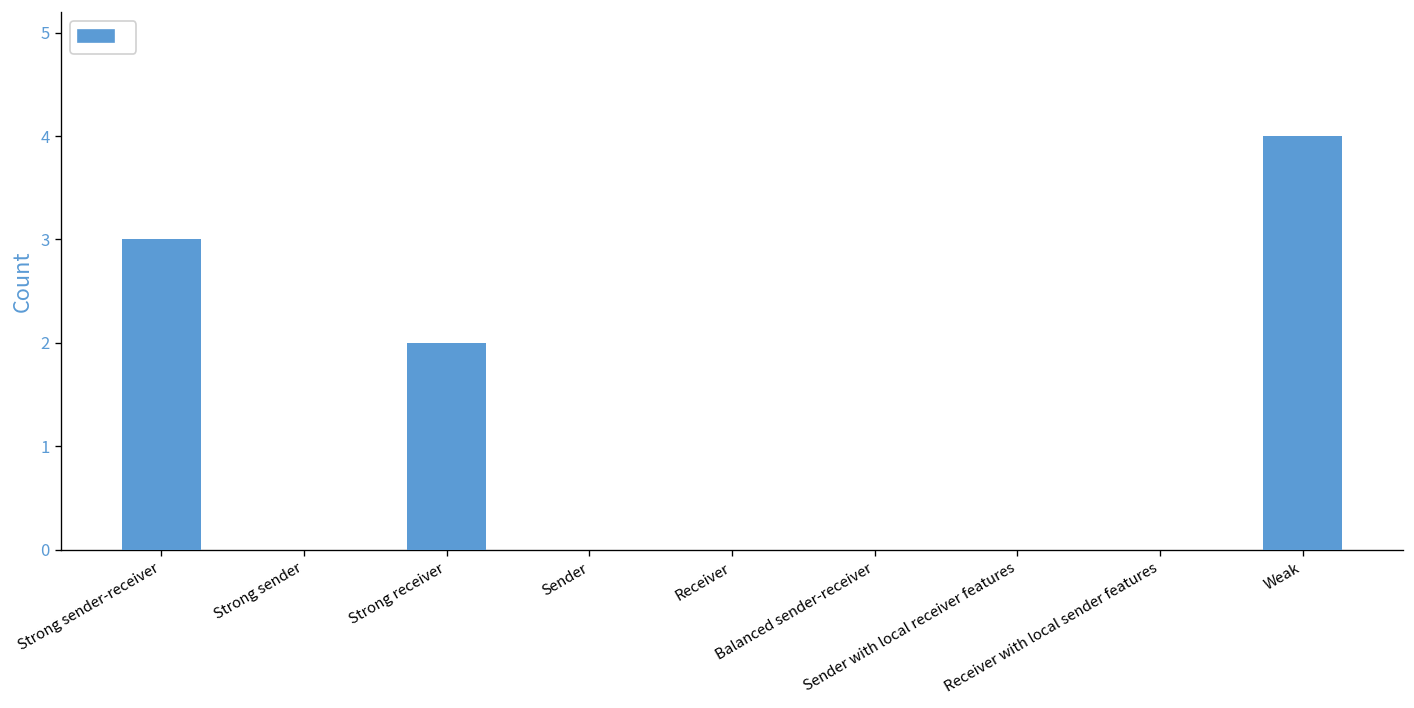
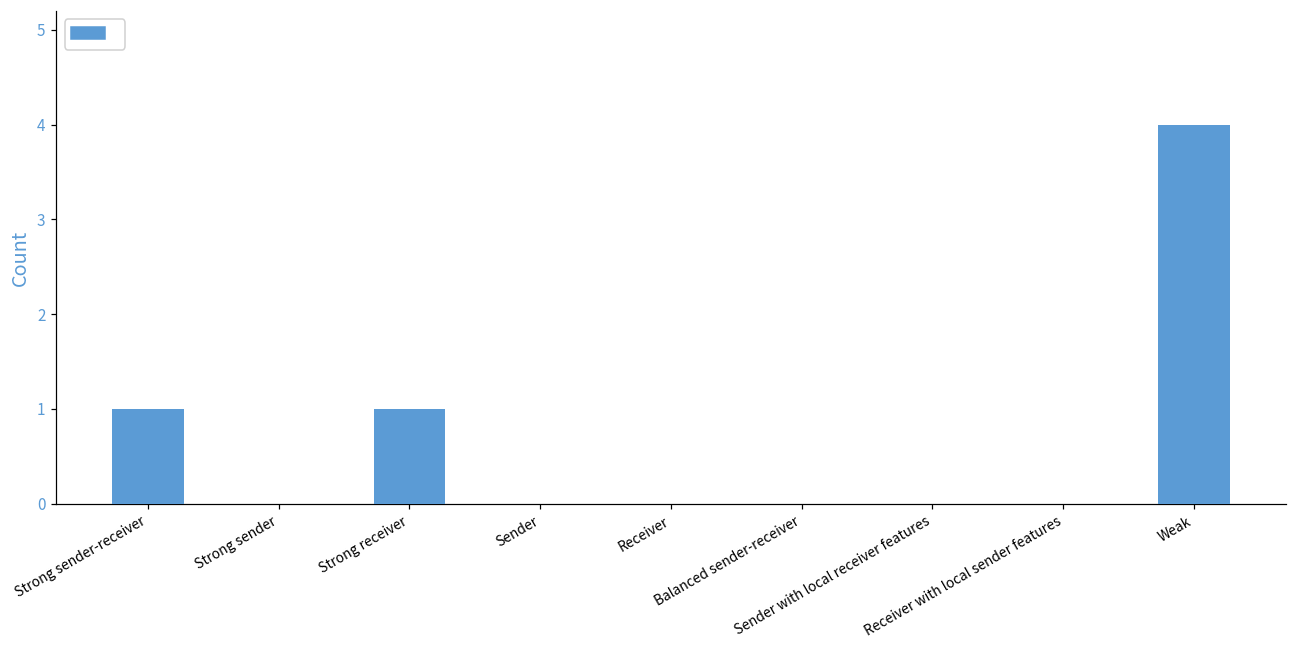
Strong sender-receiver: 3 -> 1
Strong receiver: 2 -> 1
